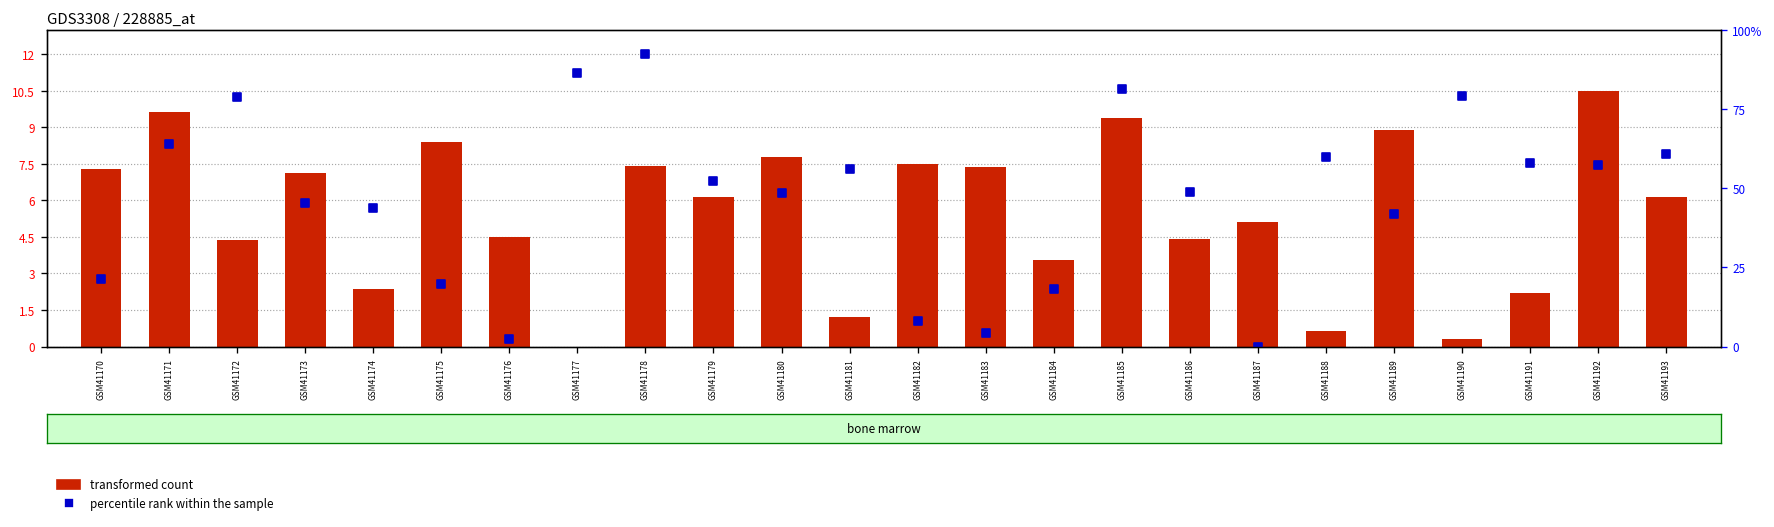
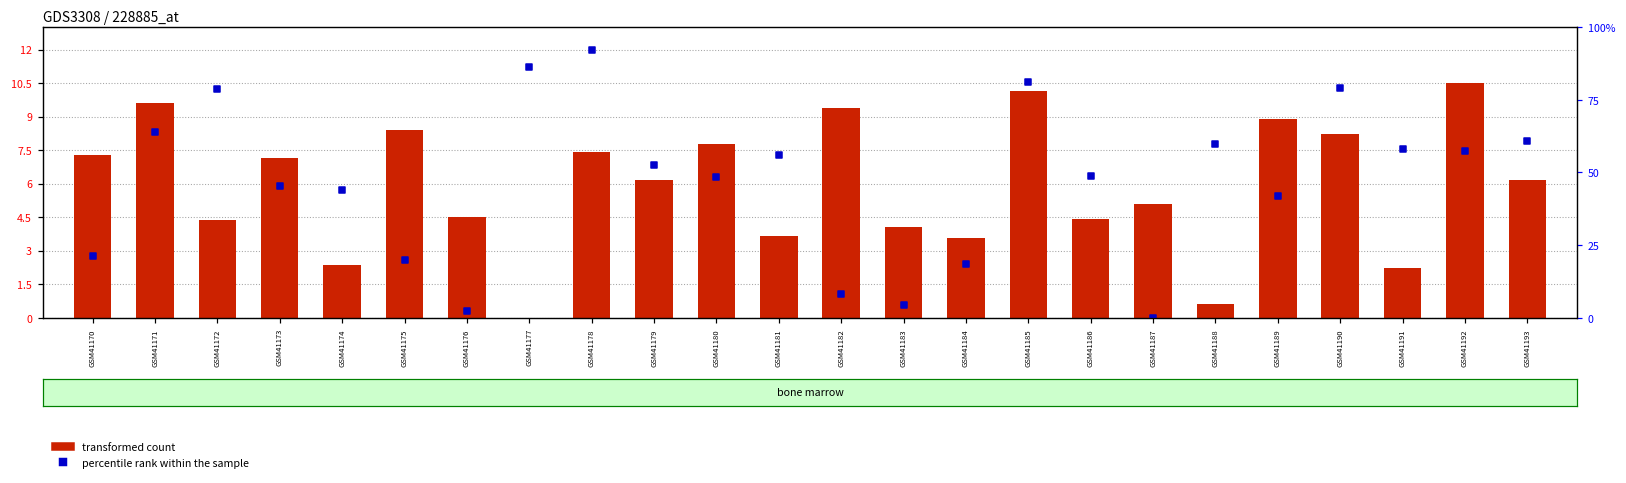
transformed count, GSM41181: 1.2 -> 3.7
transformed count, GSM41182: 7.5 -> 9.4
transformed count, GSM41183: 7.4 -> 4.0
transformed count, GSM41185: 9.4 -> 10.1
transformed count, GSM41190: 0.3 -> 8.2
